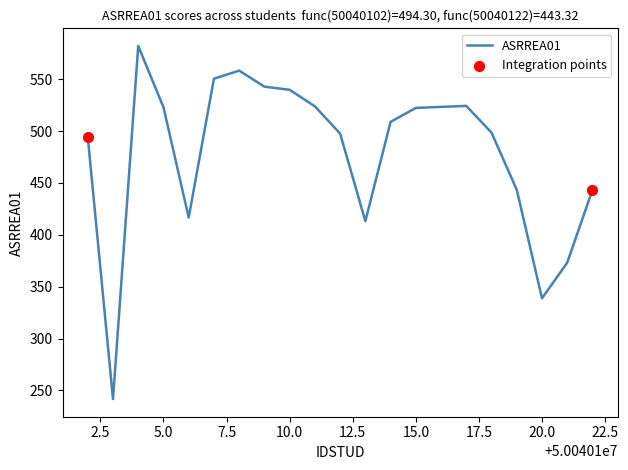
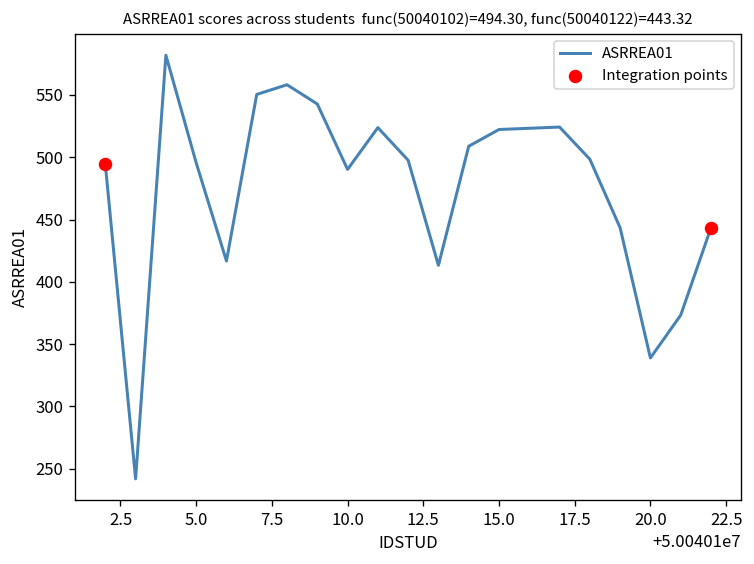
ASRREA01, 5.0: 523 -> 496
ASRREA01, 10.0: 540 -> 490
